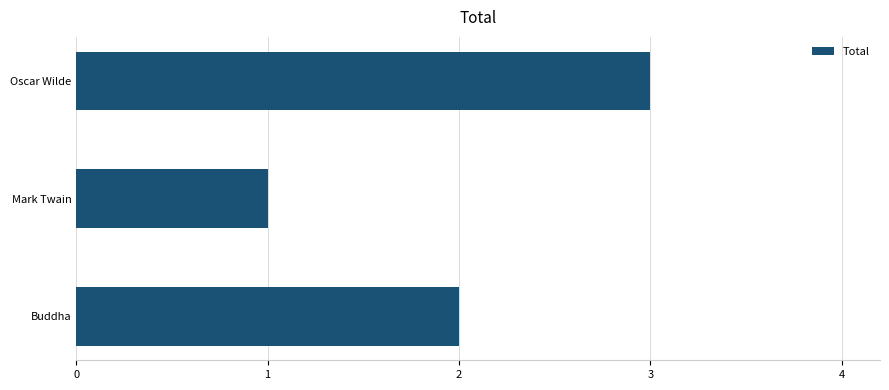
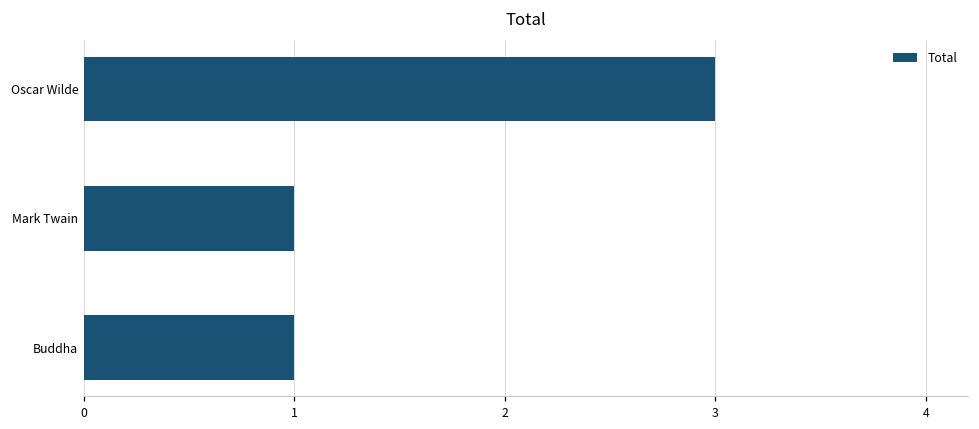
Buddha: 2 -> 1
